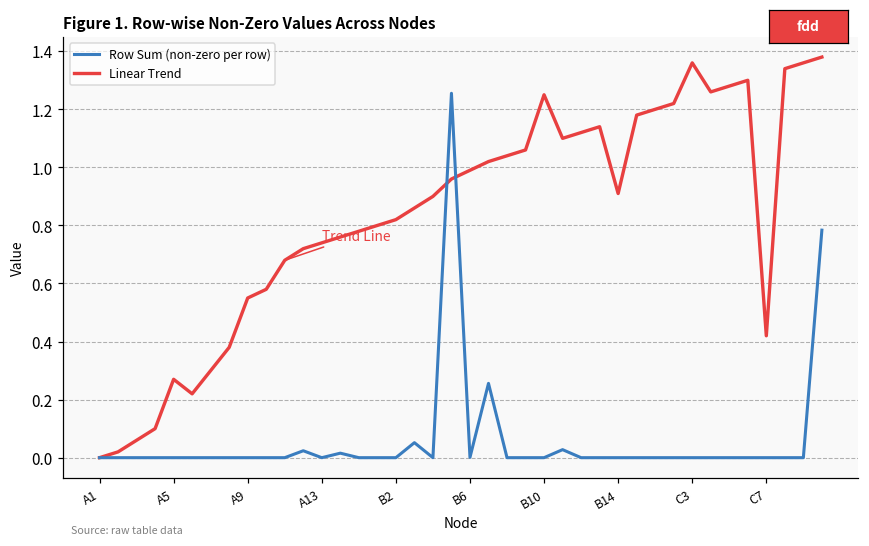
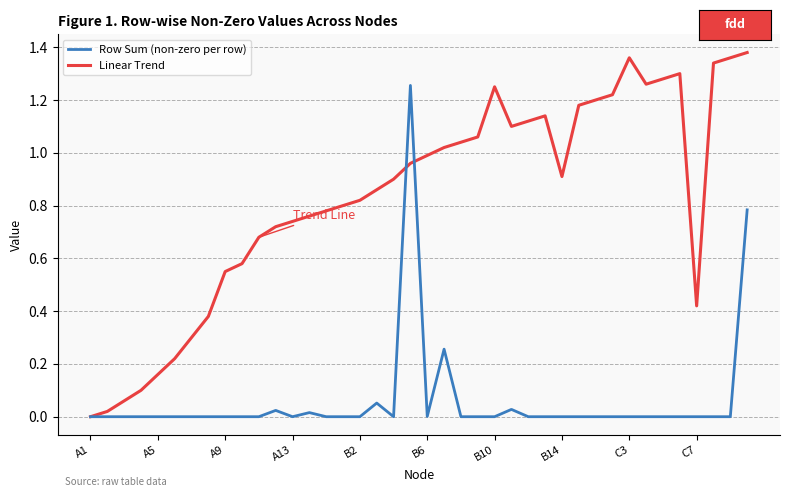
Linear Trend, A5: 0.27 -> 0.16
